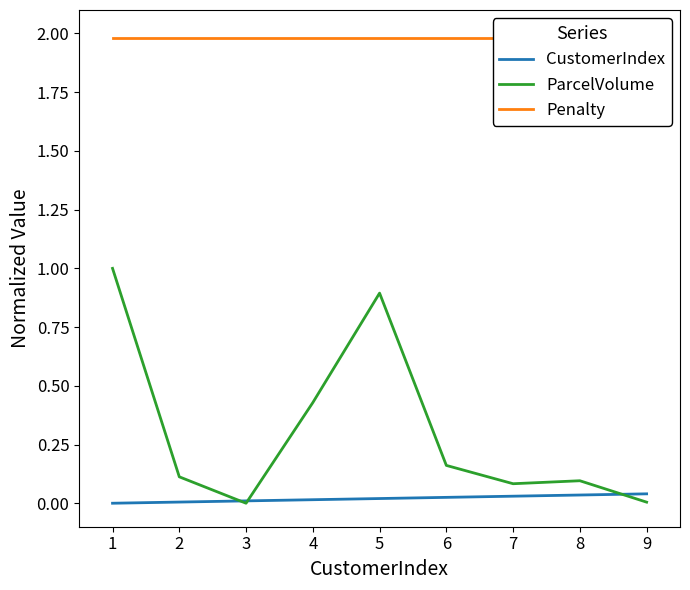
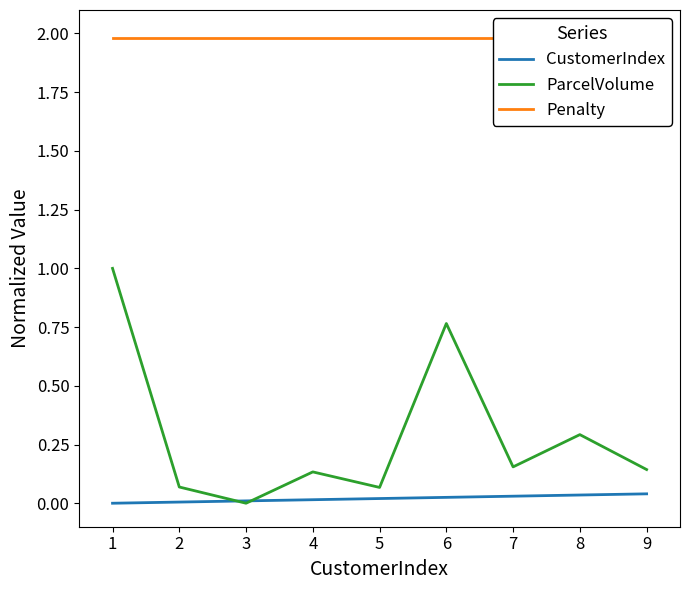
ParcelVolume, 2: 0.11 -> 0.07
ParcelVolume, 4: 0.43 -> 0.13
ParcelVolume, 5: 0.89 -> 0.07
ParcelVolume, 6: 0.16 -> 0.77
ParcelVolume, 7: 0.08 -> 0.15
ParcelVolume, 8: 0.10 -> 0.29
ParcelVolume, 9: 0.00 -> 0.14
